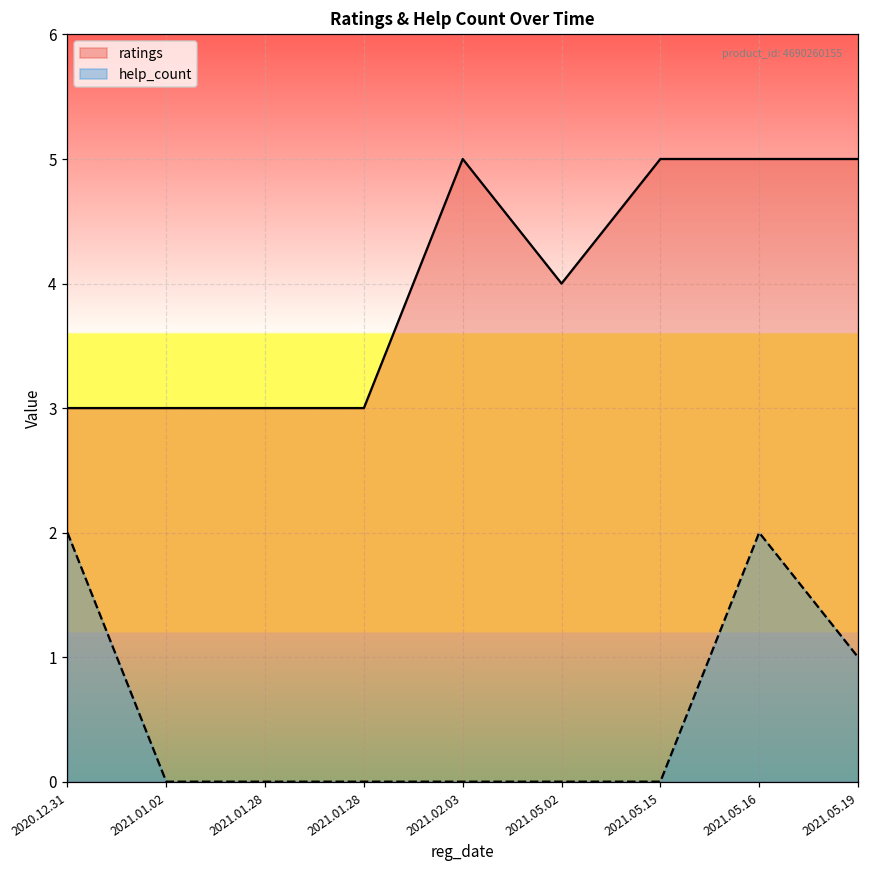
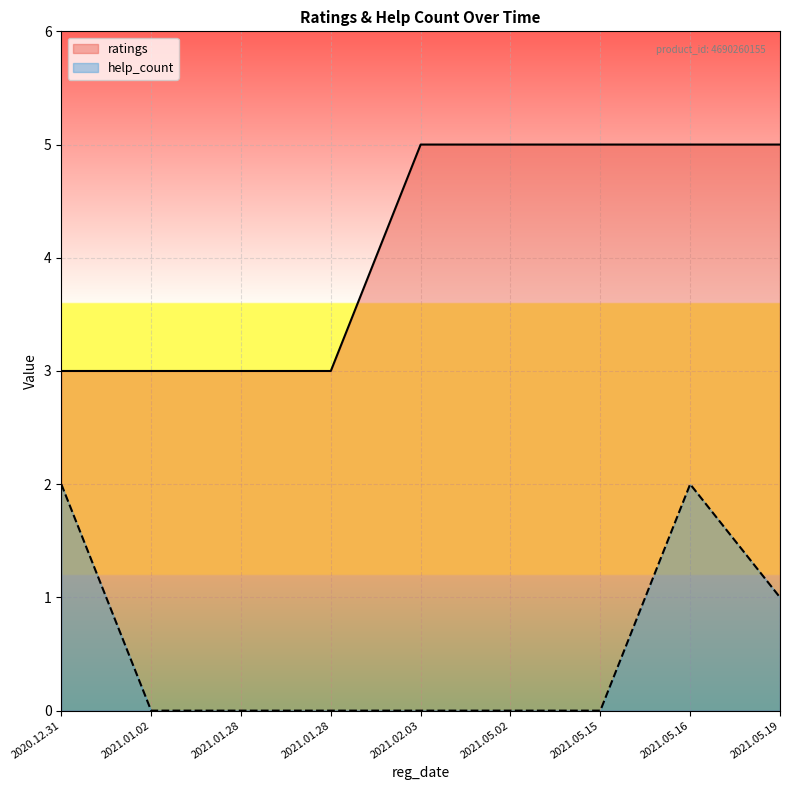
ratings, 2021.05.02: 4 -> 5
